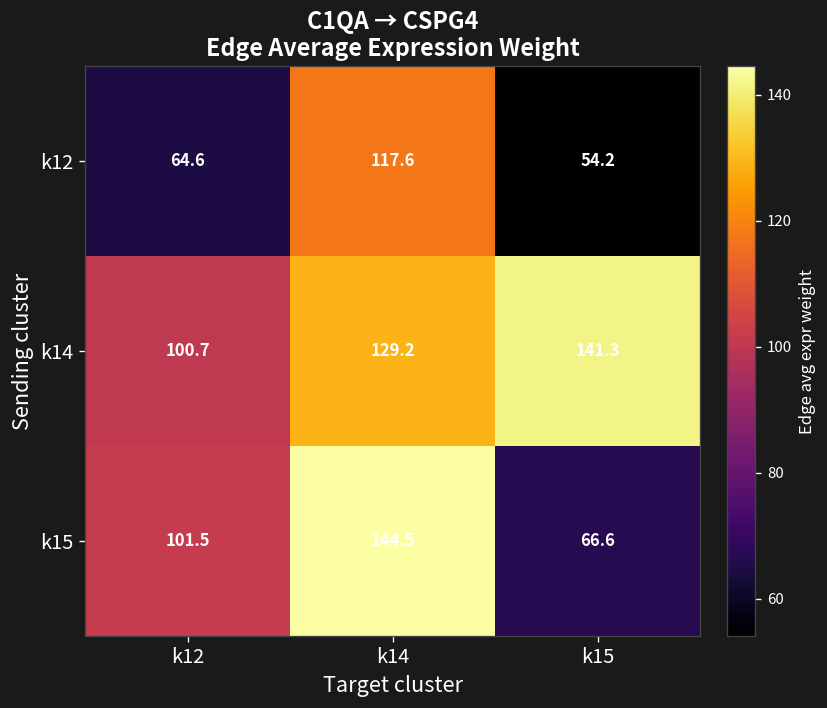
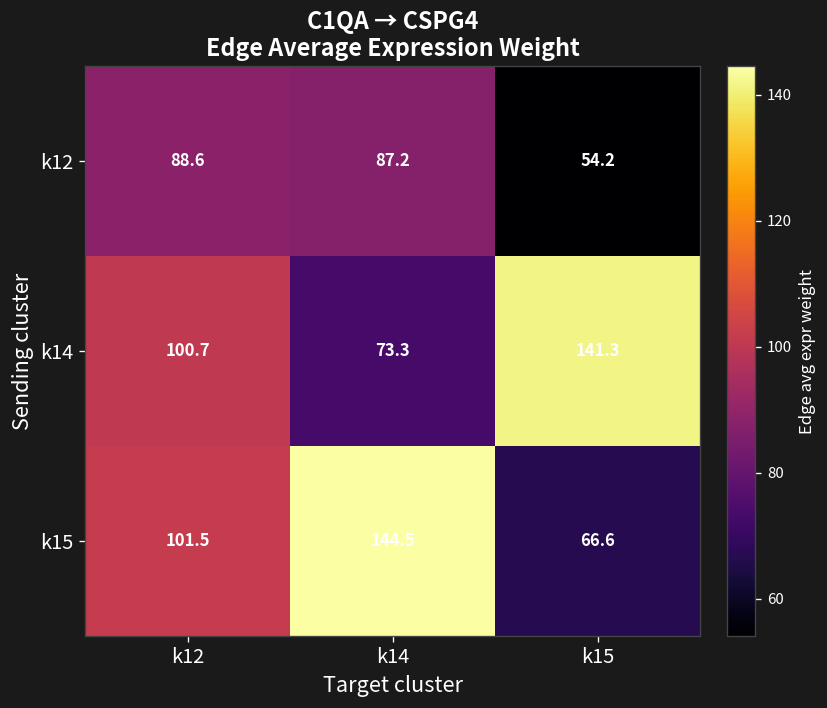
k12, k12: 64.6 -> 88.6
k12, k14: 117.6 -> 87.2
k14, k14: 129.2 -> 73.3
